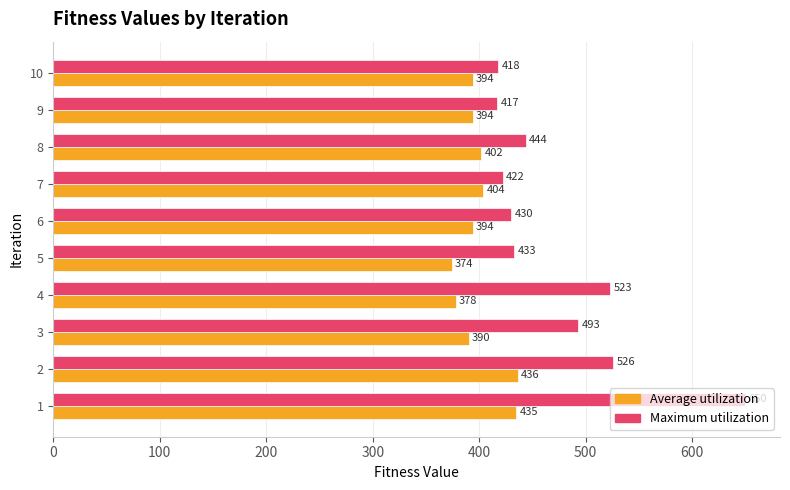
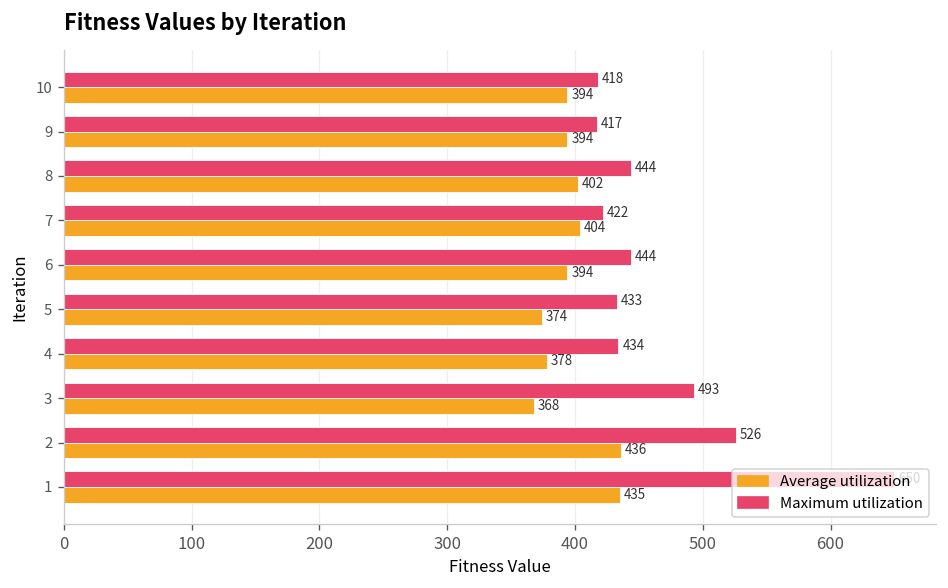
Maximum utilization, 6: 430 -> 444
Maximum utilization, 4: 523 -> 434
Average utilization, 3: 390 -> 368
